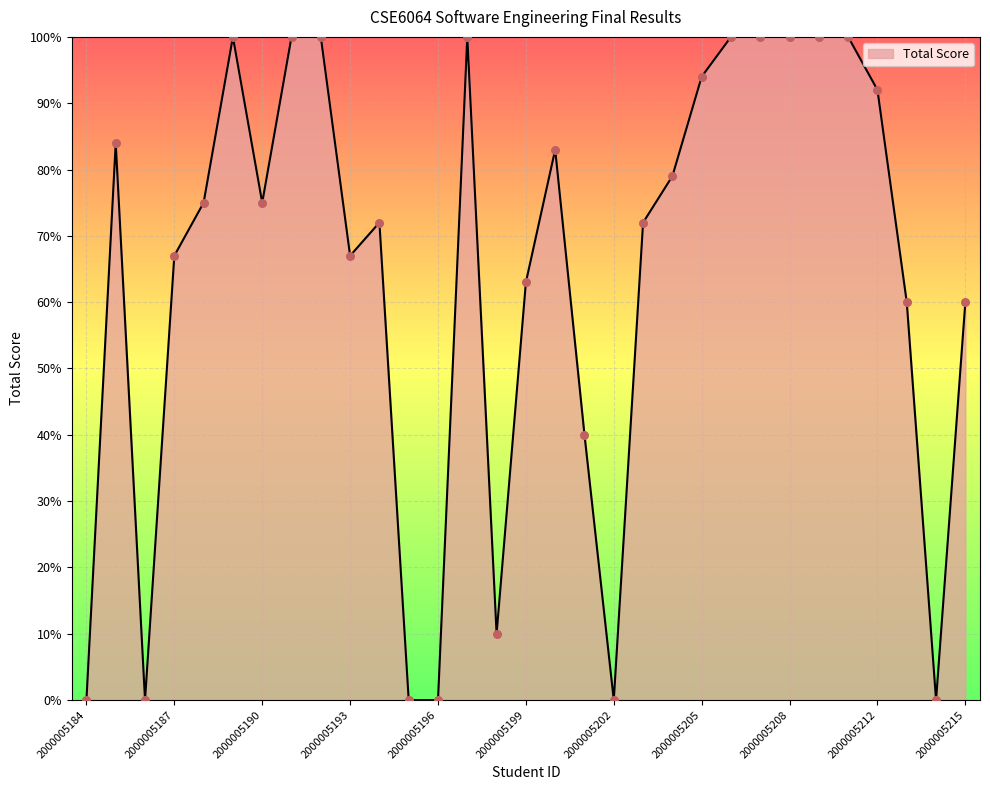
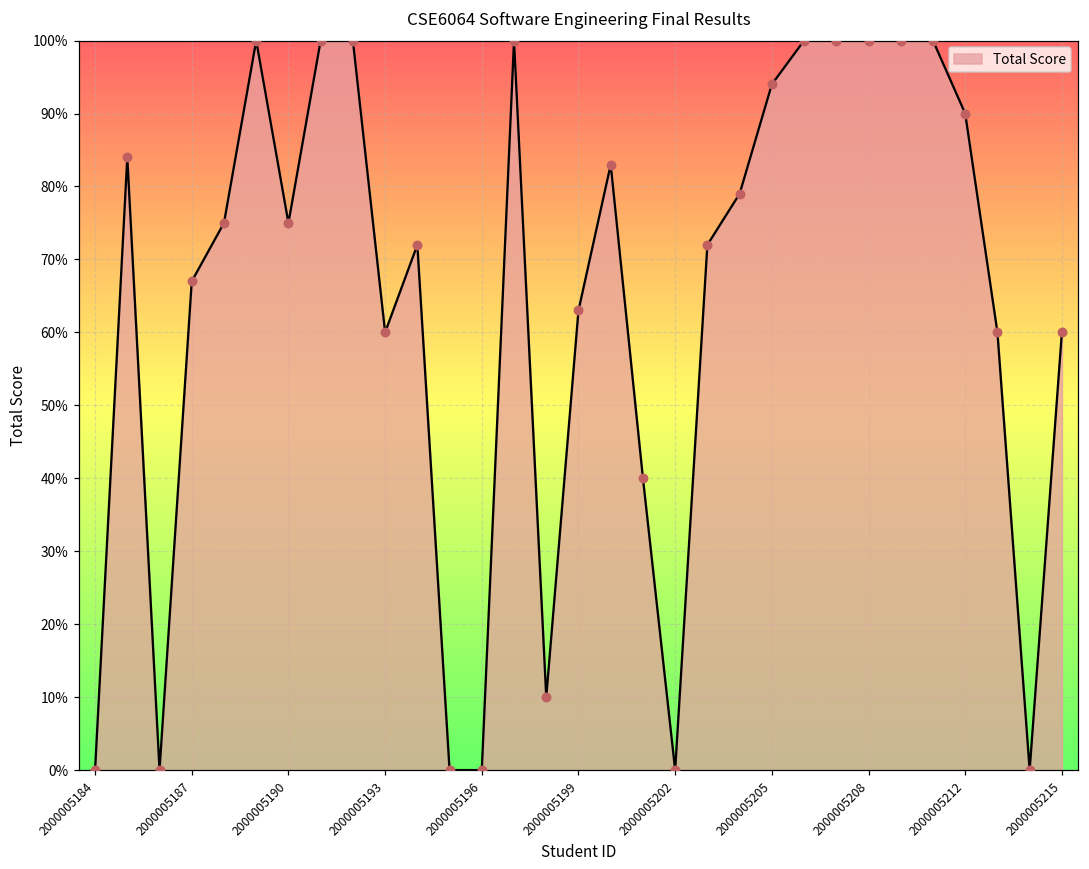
2000005193: 67% -> 60%
2000005212: 92% -> 90%
